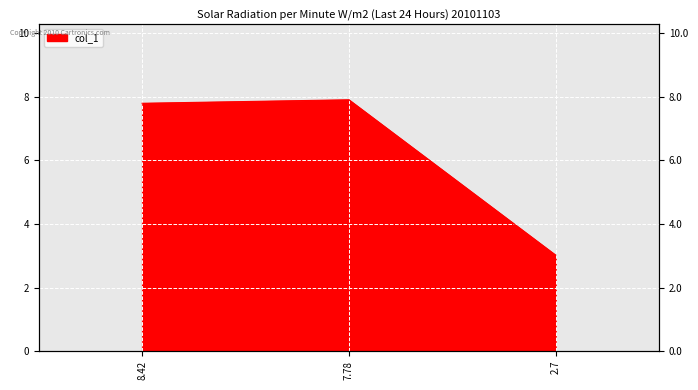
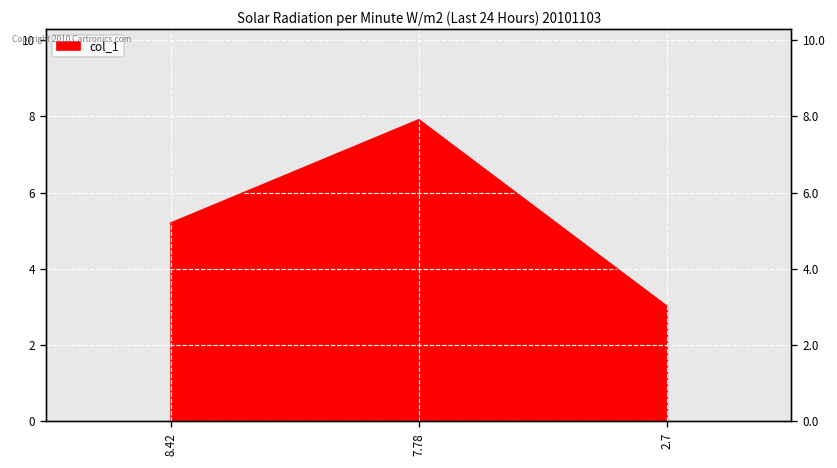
8.42: 7.8 -> 5.2
